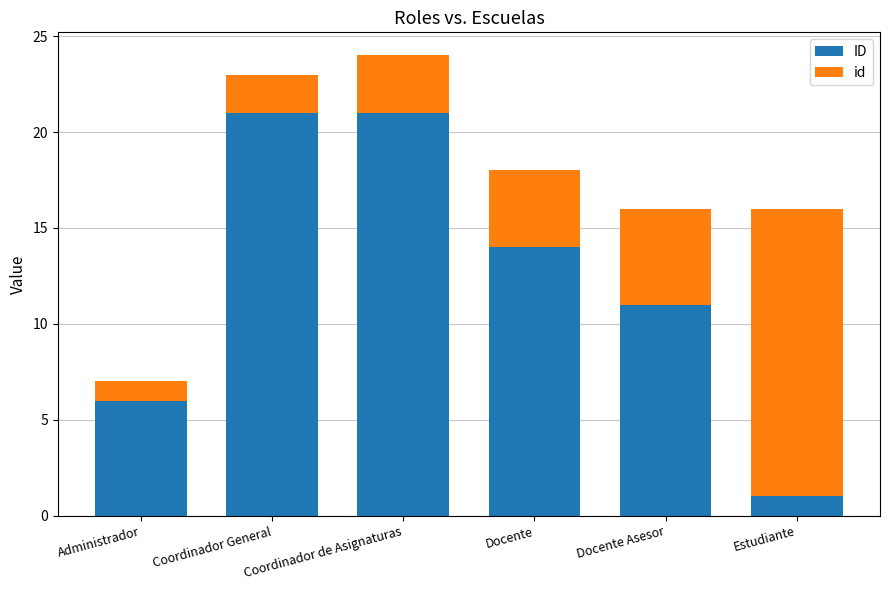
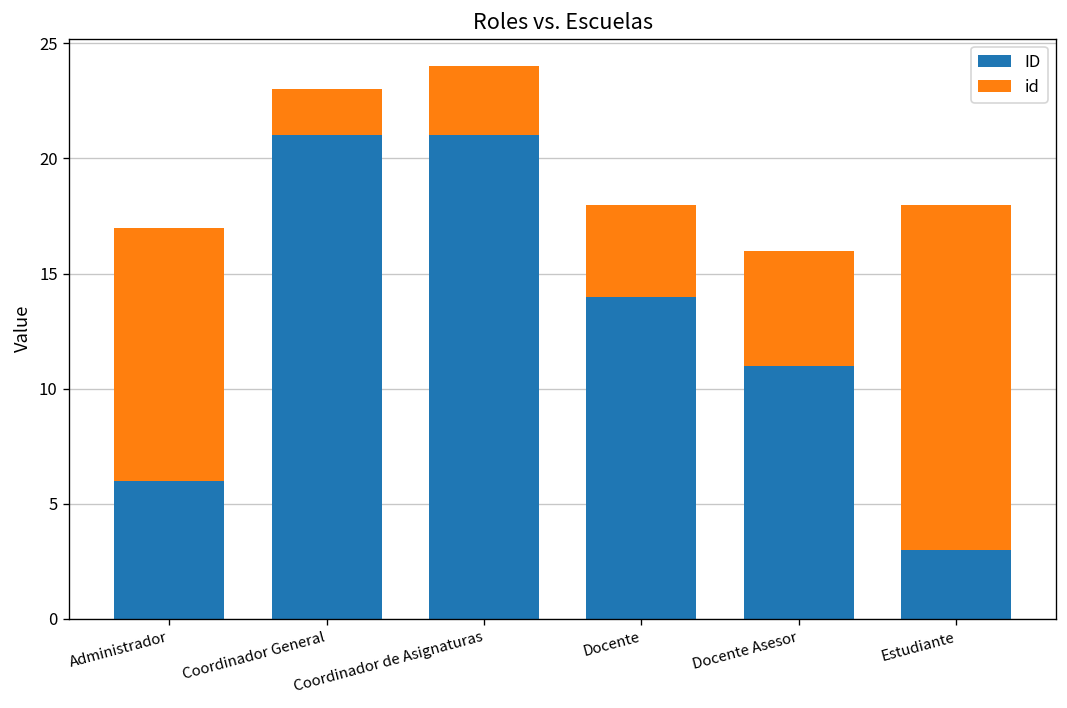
id, Administrador: 1 -> 11
ID, Estudiante: 1 -> 3
